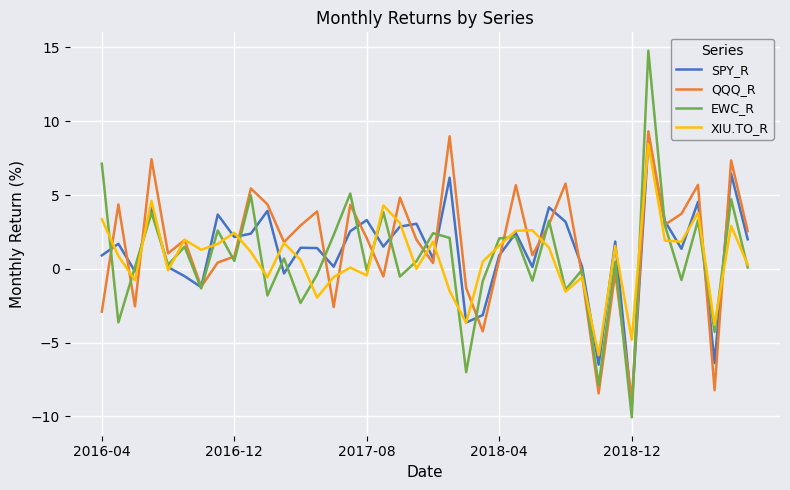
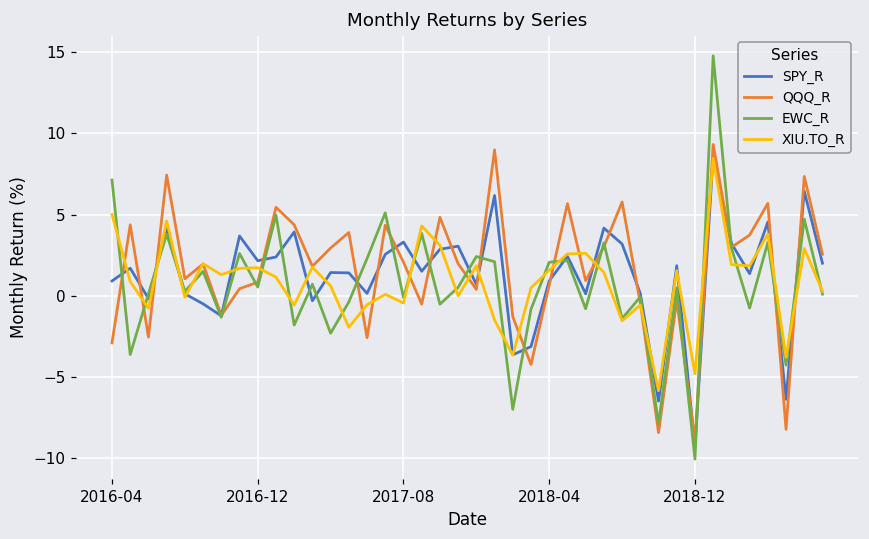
XIU.TO_R, 2016-04: 3.4 -> 5.0
XIU.TO_R, 2016-12: 2.5 -> 1.7
